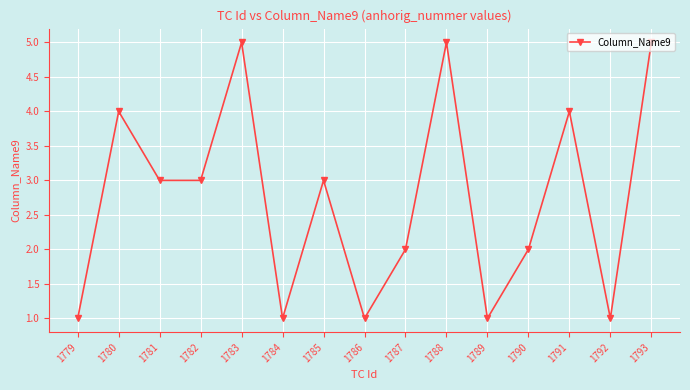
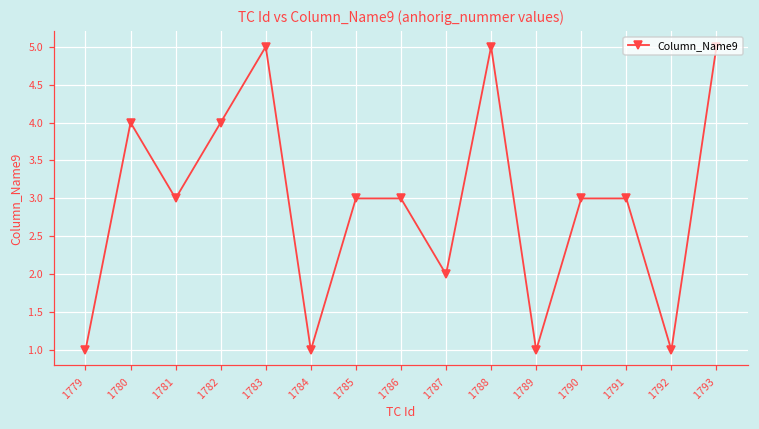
1782: 3 -> 4
1786: 1 -> 3
1790: 2 -> 3
1791: 4 -> 3
